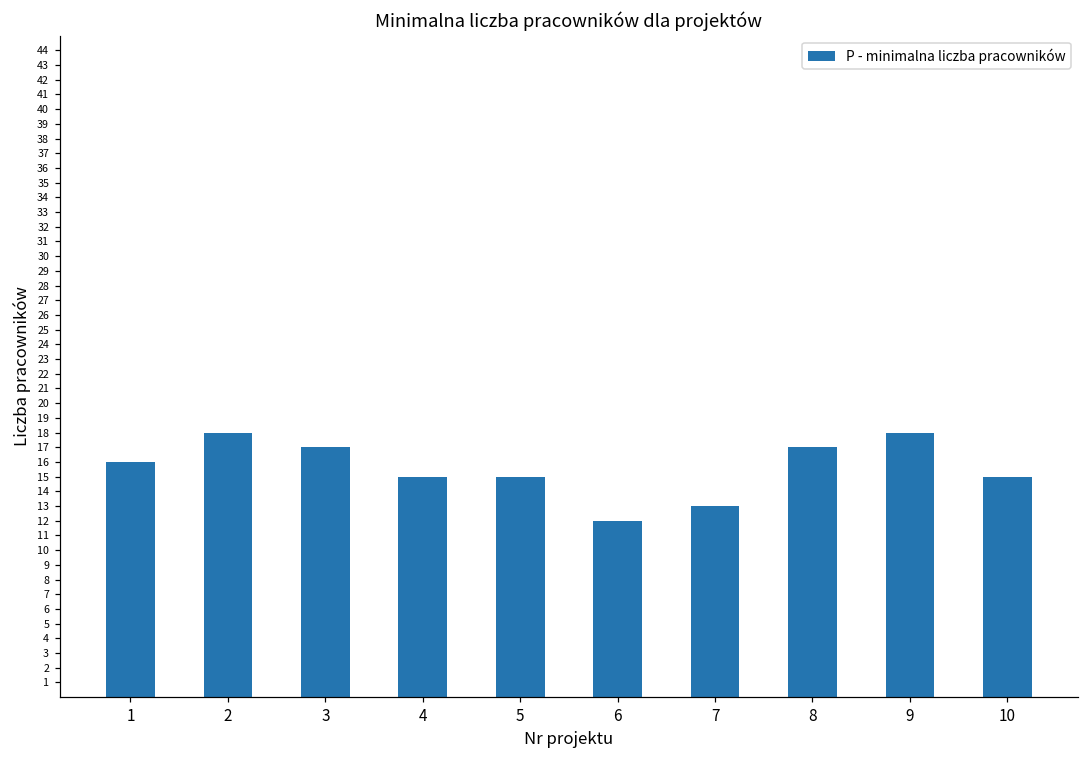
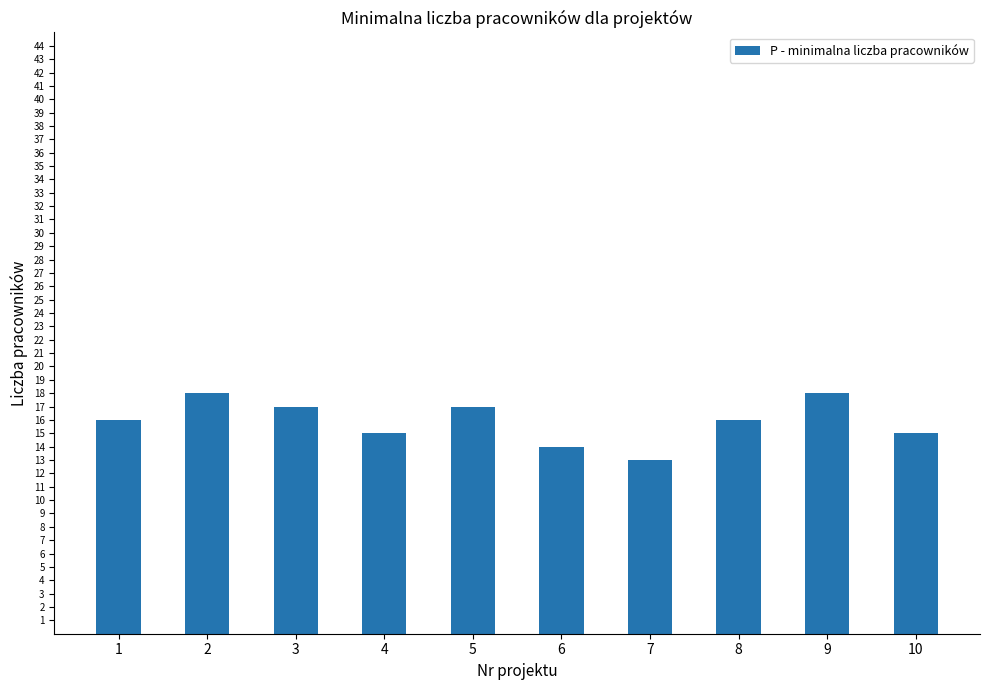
5: 15 -> 17
6: 12 -> 14
8: 17 -> 16
